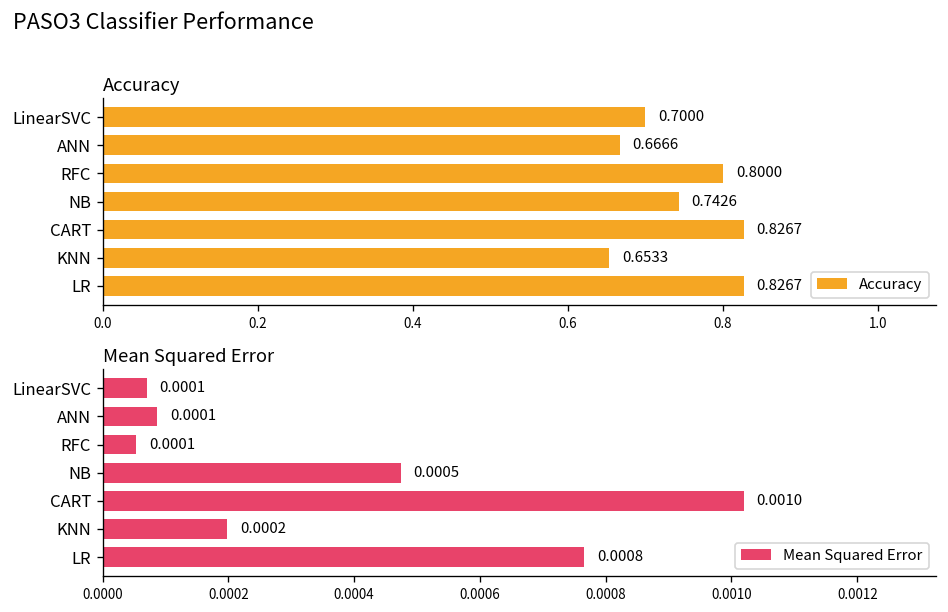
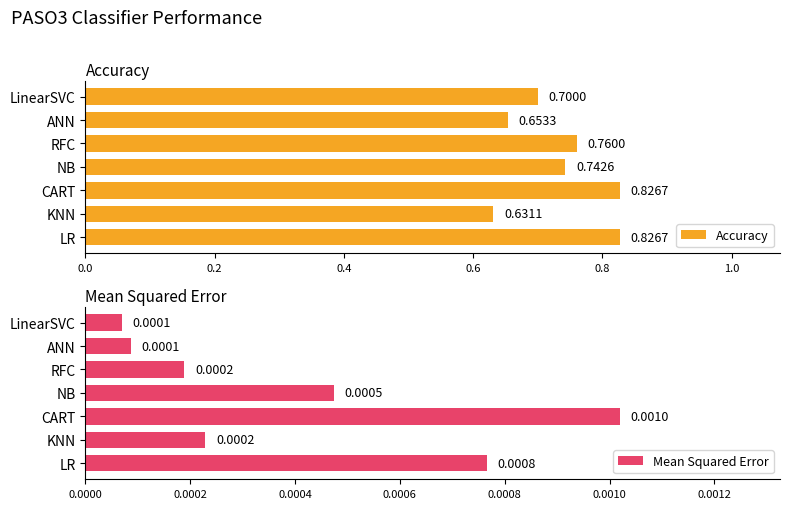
Accuracy, ANN: 0.6666 -> 0.6533
Accuracy, RFC: 0.8000 -> 0.7600
Accuracy, KNN: 0.6533 -> 0.6311
Mean Squared Error, RFC: 0.0001 -> 0.0002
Mean Squared Error, KNN: 0.00020 -> 0.00023
